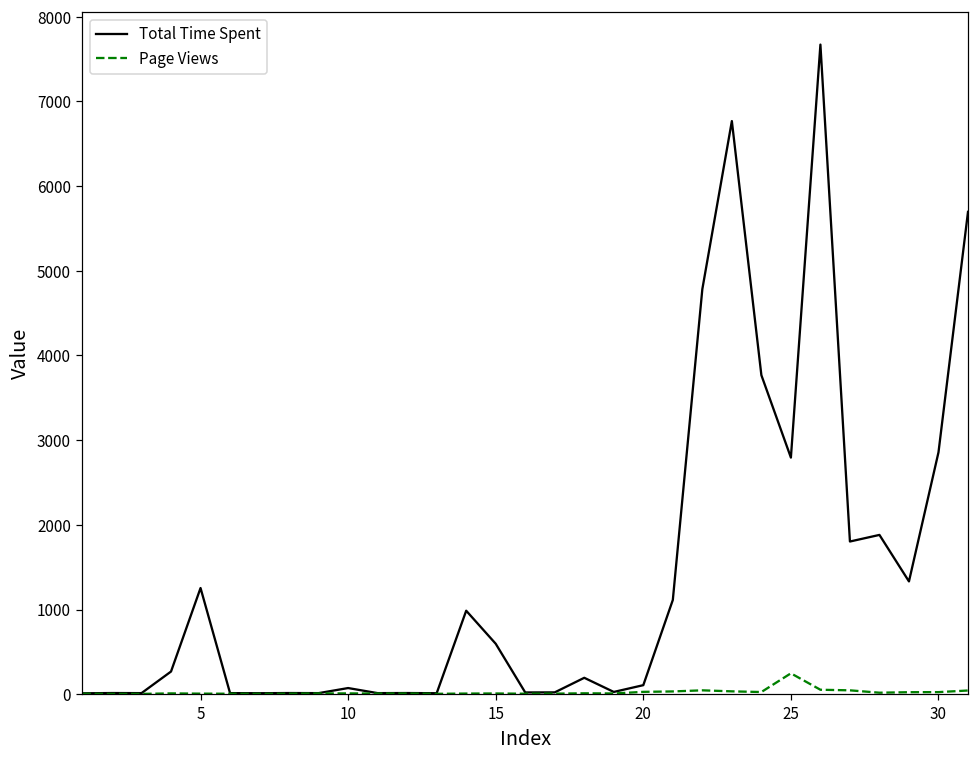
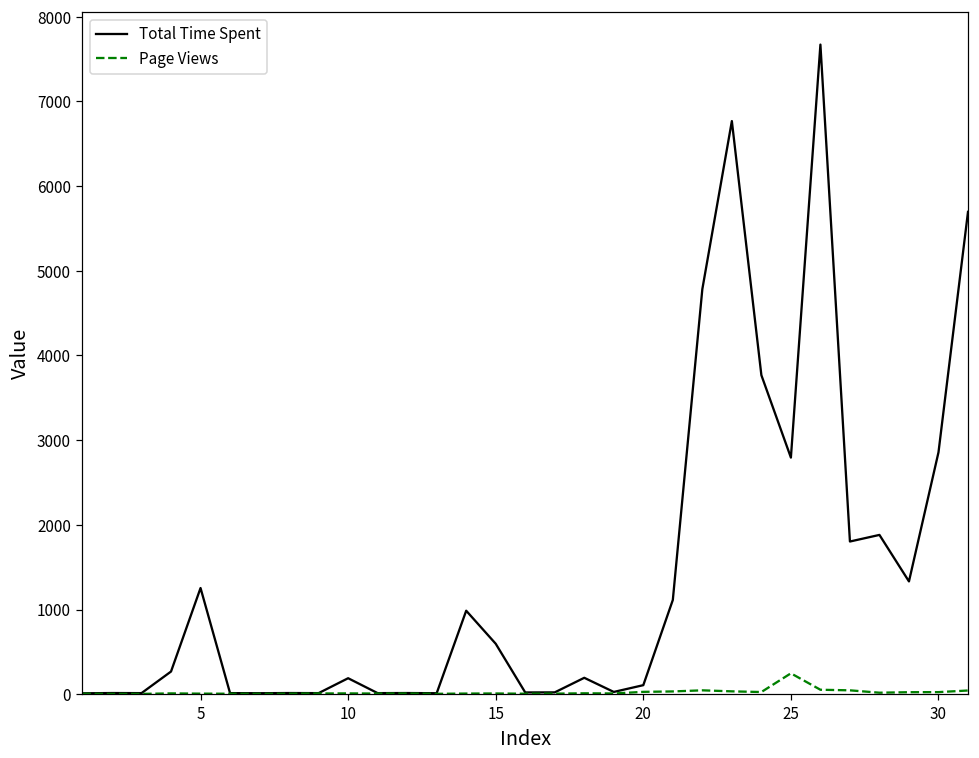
Total Time Spent, 10: 100 -> 200
